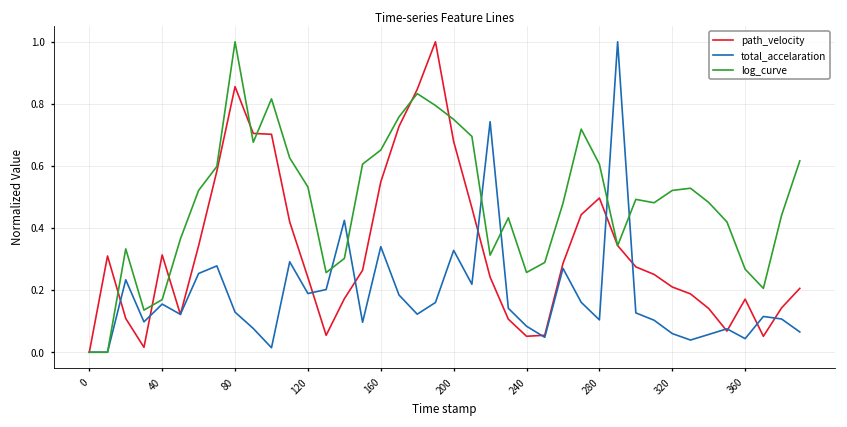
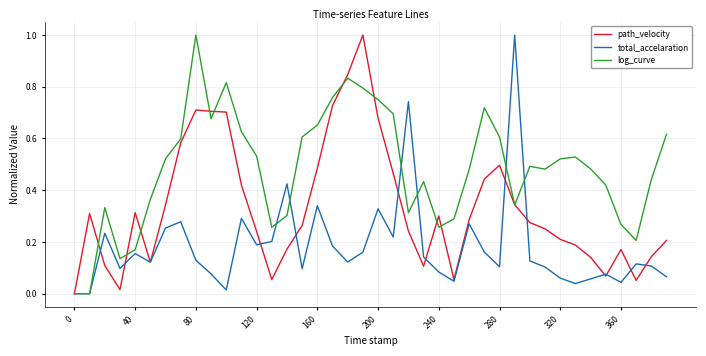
path_velocity, 80: 0.86 -> 0.71
path_velocity, 160: 0.55 -> 0.48
path_velocity, 240: 0.05 -> 0.30
